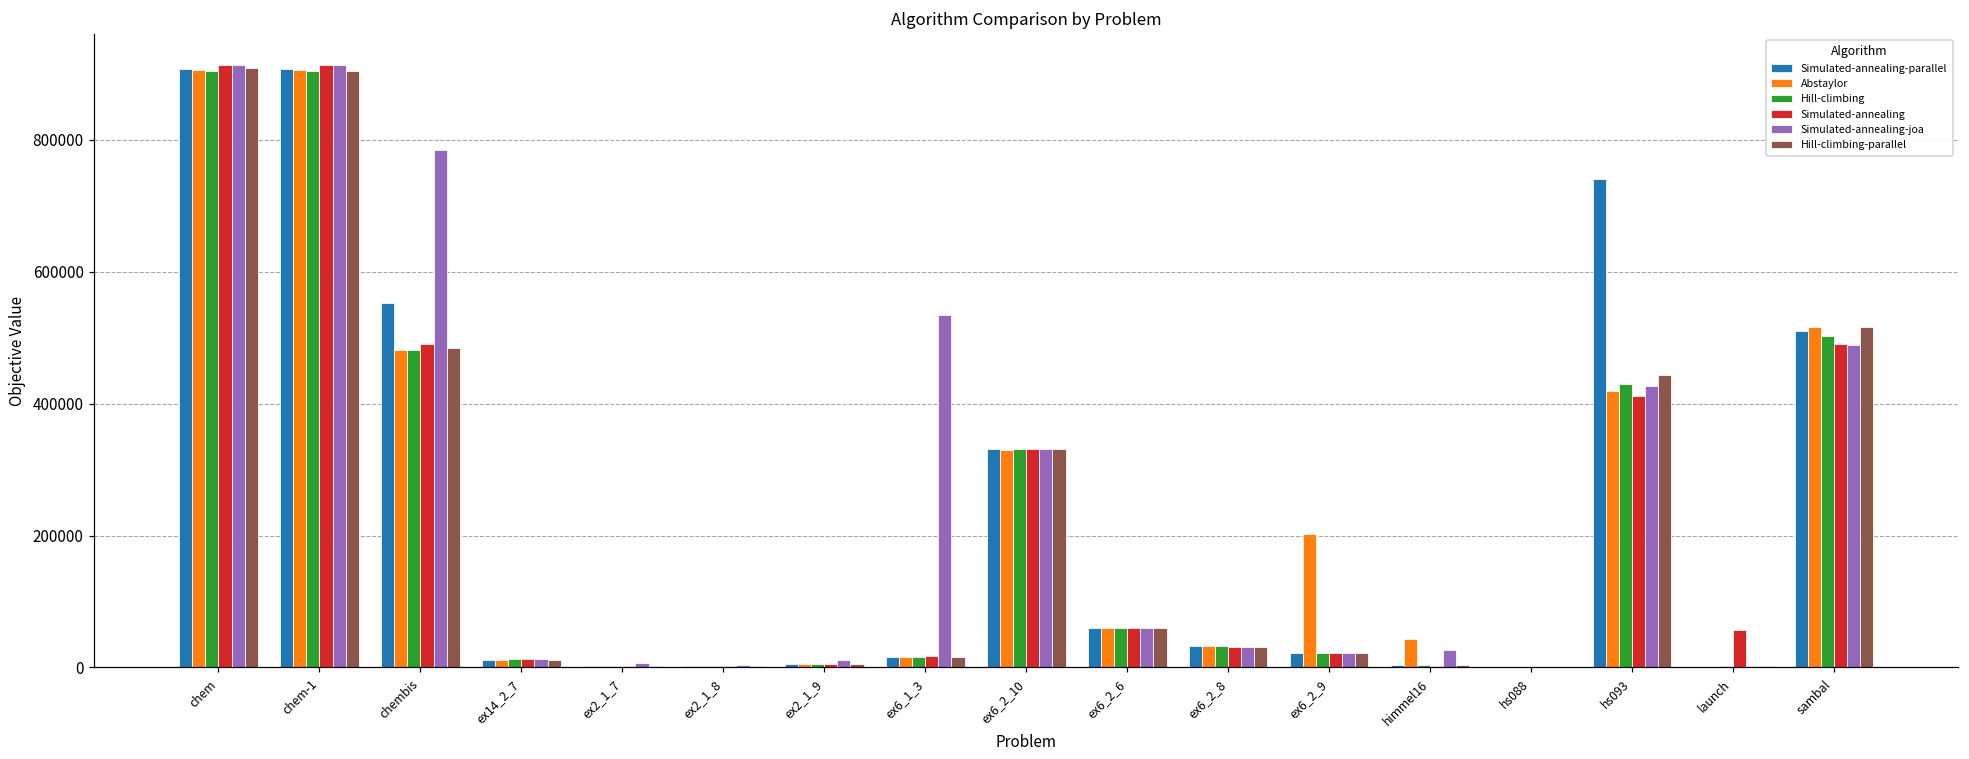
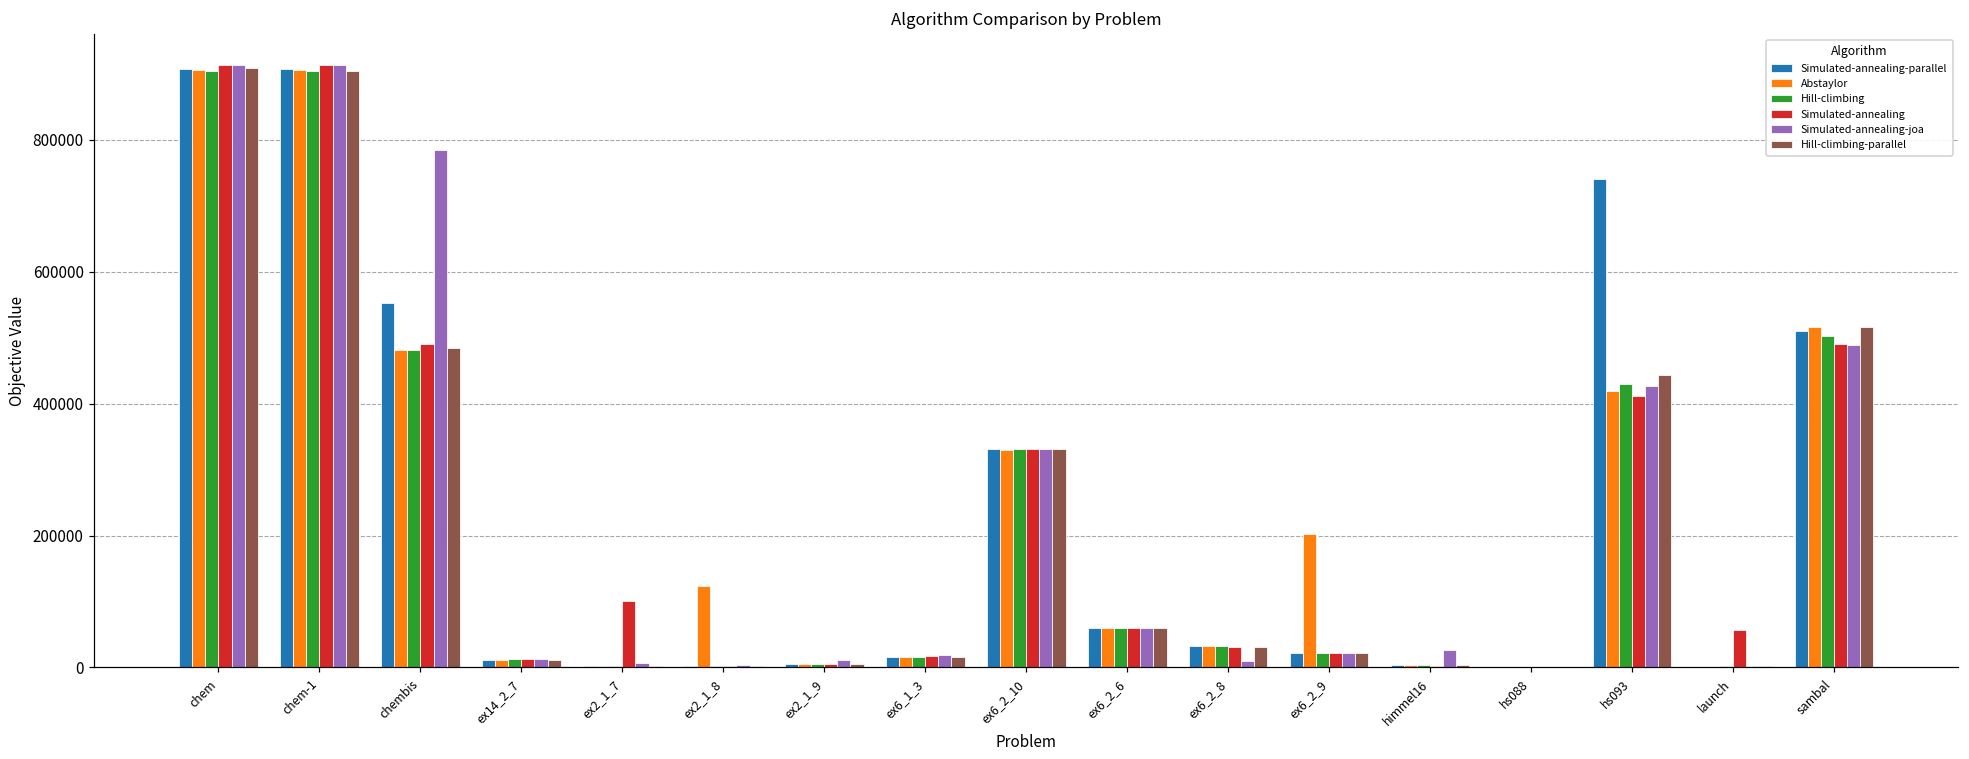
Simulated-annealing, ex2_1_7: 0 -> 100000
Abstaylor, ex2_1_8: 0 -> 120000
Simulated-annealing-joa, ex6_1_3: 530000 -> 20000
Simulated-annealing-joa, ex6_2_8: 30000 -> 10000
Abstaylor, himmel16: 40000 -> 0
